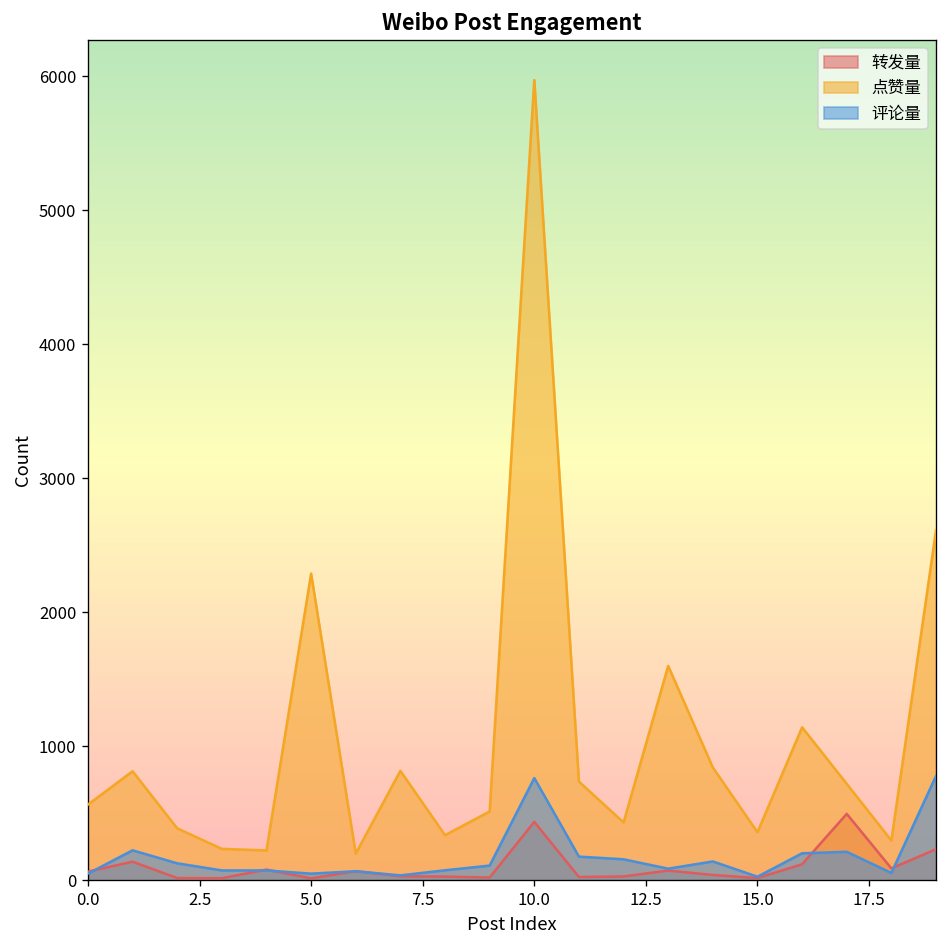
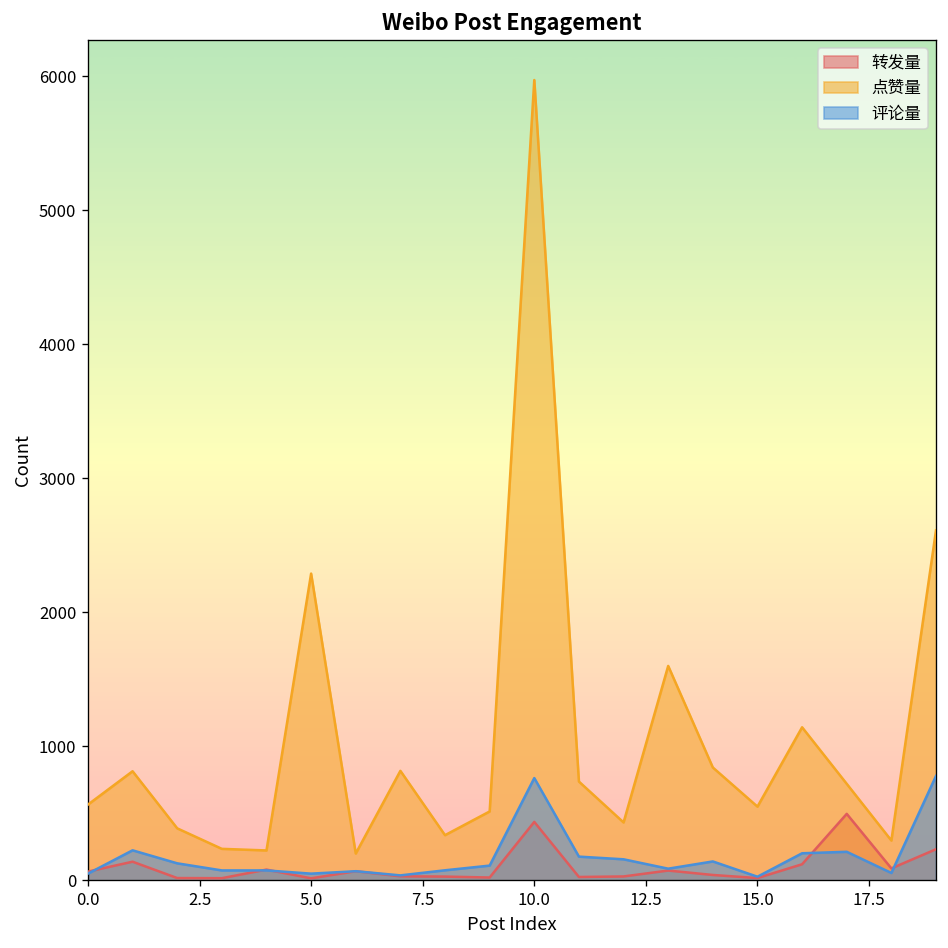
点赞量, 15.0: 360 -> 550
